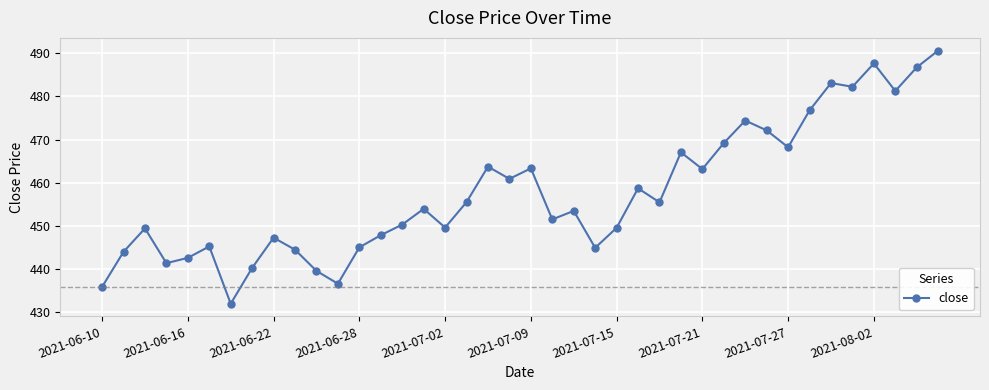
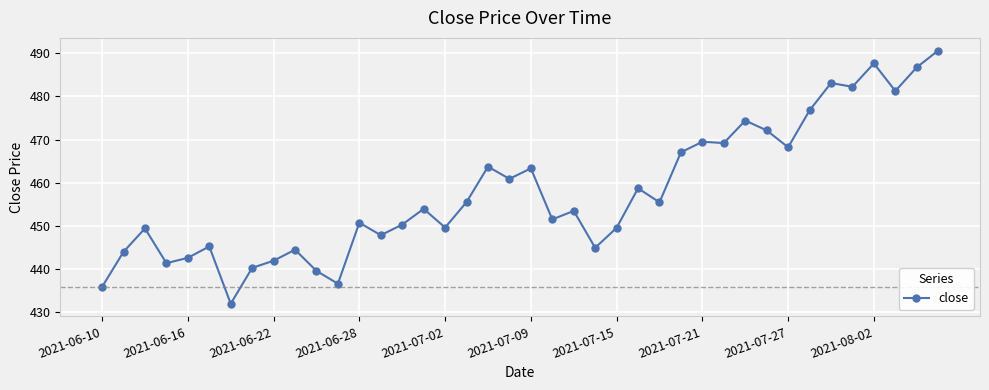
2021-06-22: 447 -> 442
2021-06-28: 445 -> 451
2021-07-21: 463 -> 469
